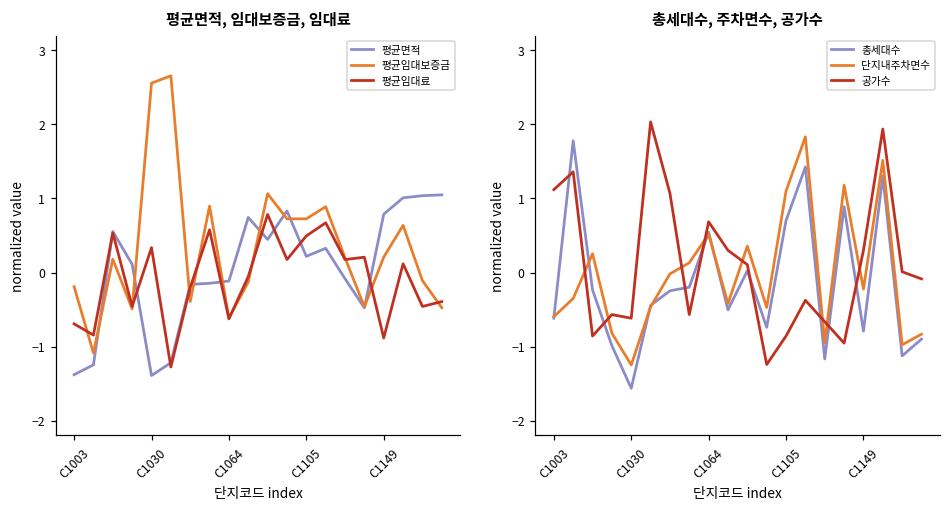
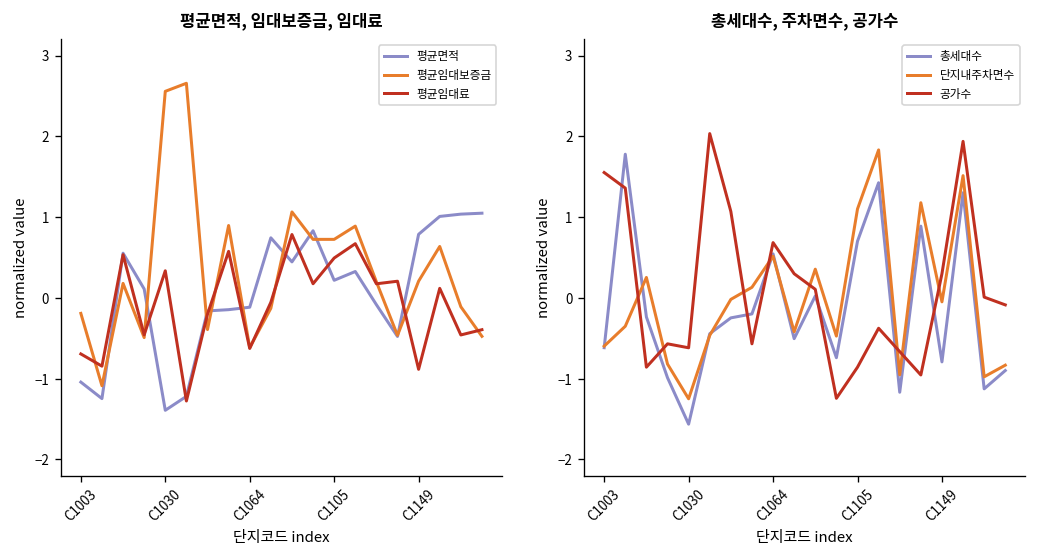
평균면적, 임대보증금, 임대료, 평균면적, C1003: -1.4 -> -1.0
총세대수, 주차면수, 공가수, 공가수, C1003: 1.1 -> 1.6
총세대수, 주차면수, 공가수, 단지내주차면수, C1149: -0.2 -> 0.0
